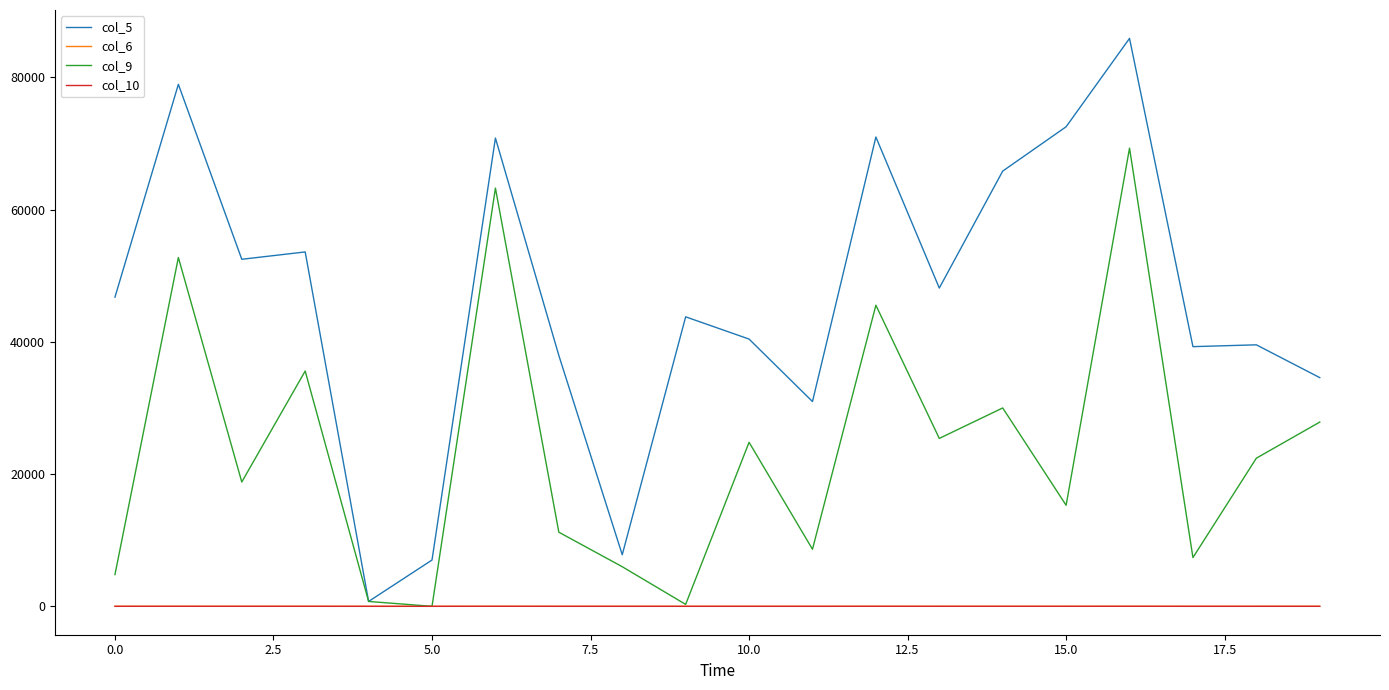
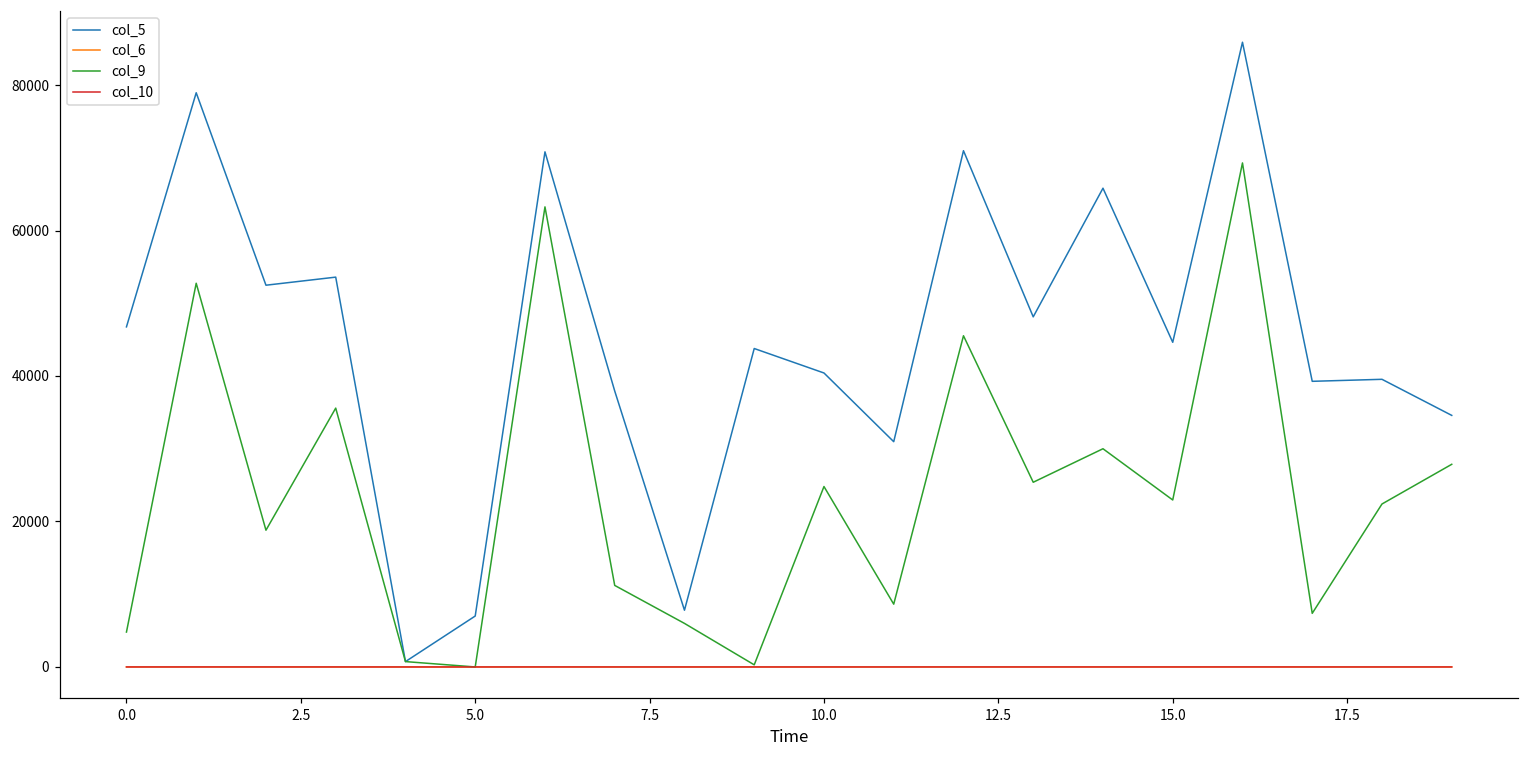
col_5, 15.0: 73000 -> 45000
col_9, 15.0: 15000 -> 23000
